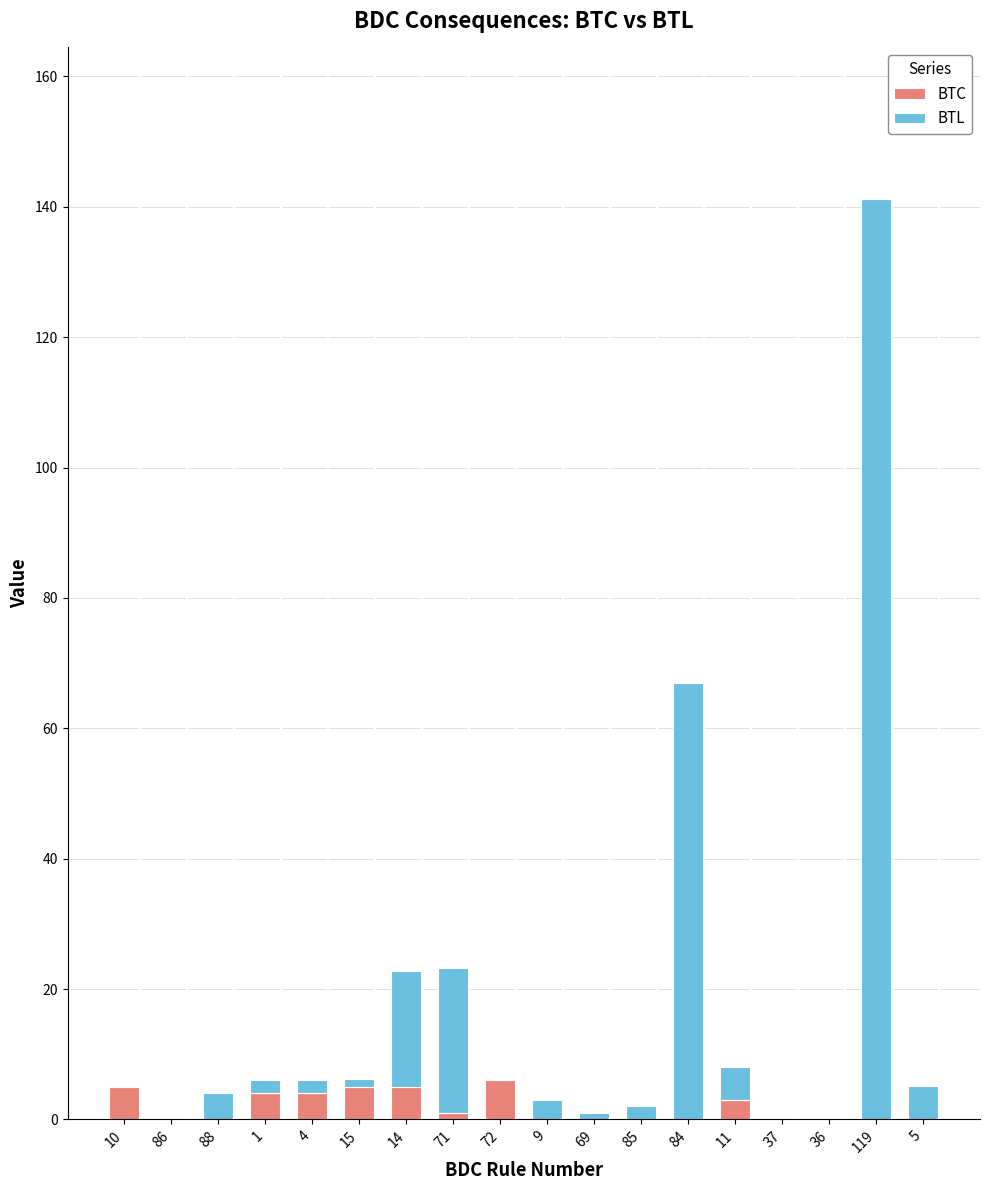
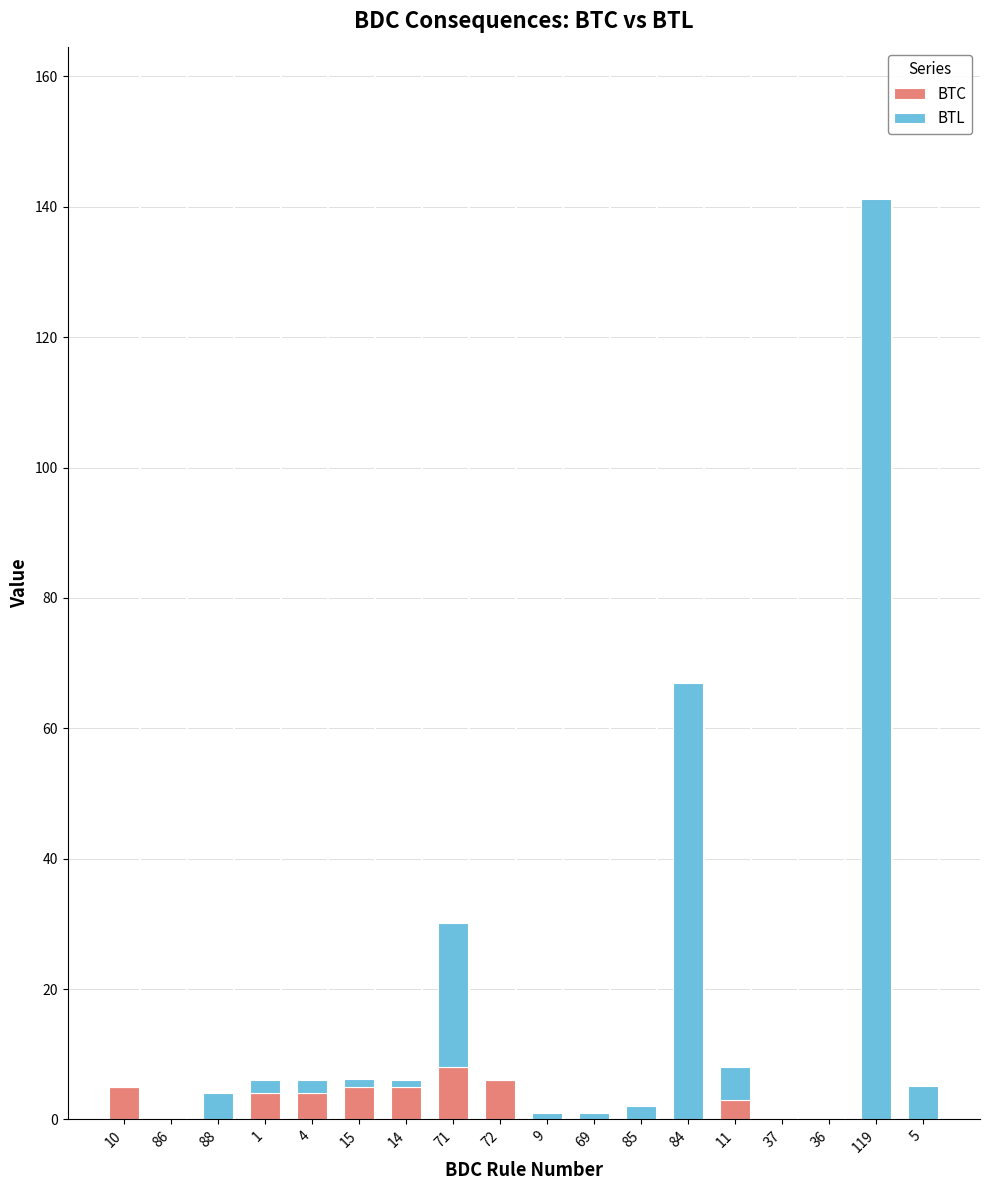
BTL, 14: 18 -> 1
BTC, 71: 1 -> 8
BTL, 9: 3 -> 1
